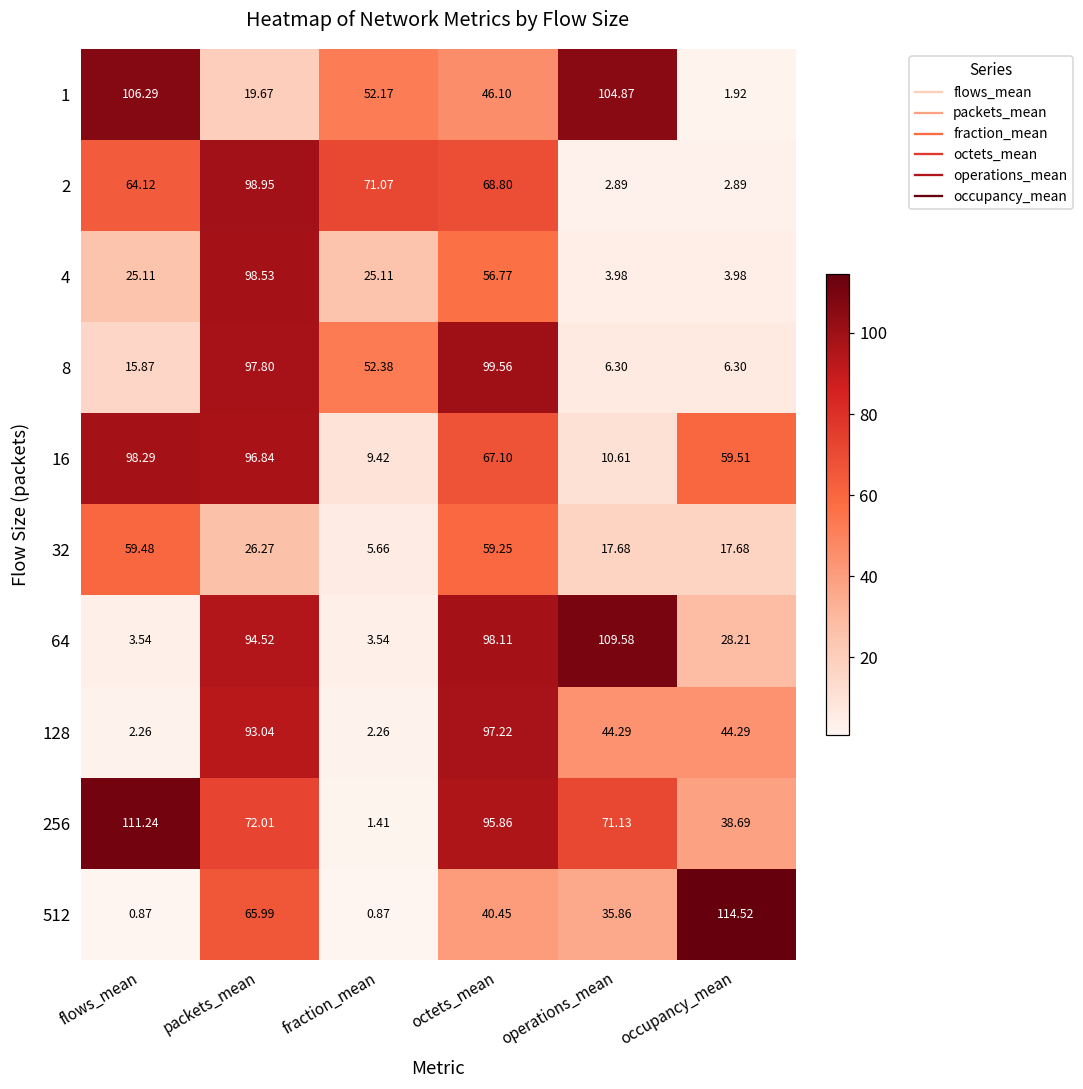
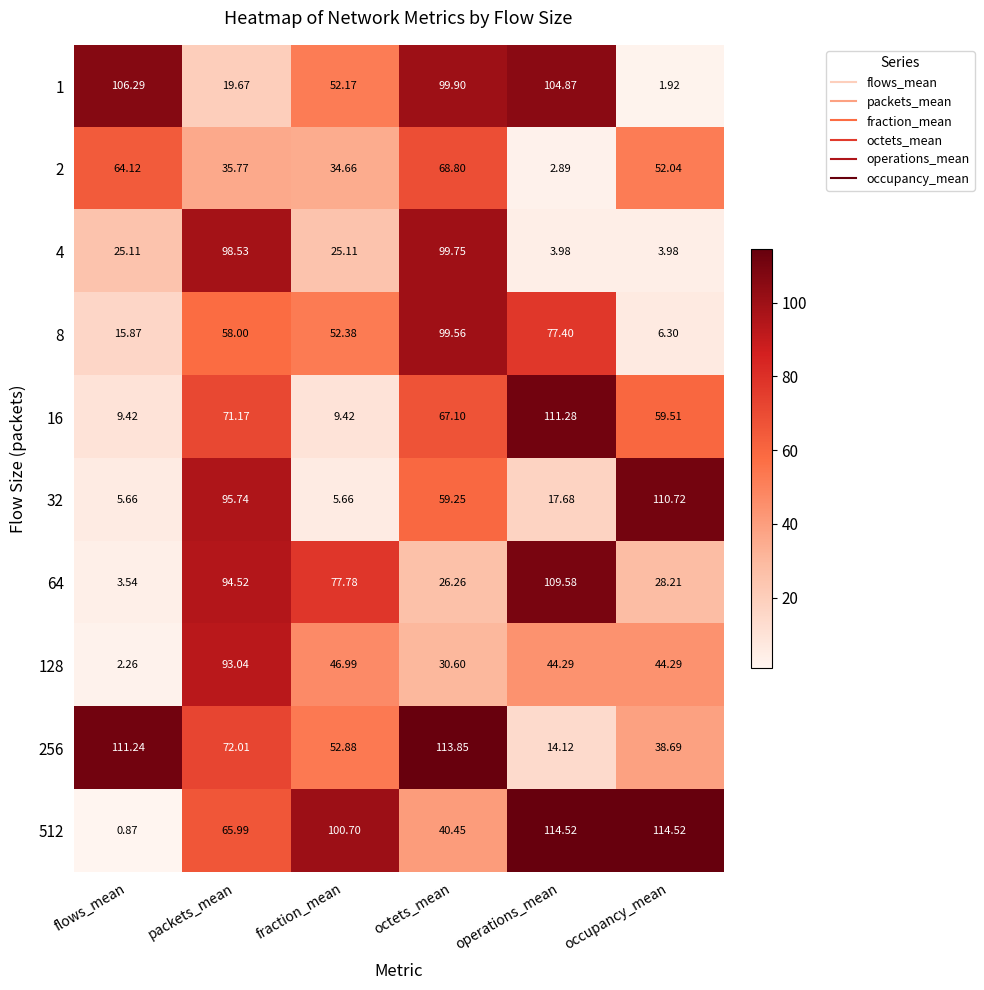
1, octets_mean: 46.10 -> 99.90
2, packets_mean: 98.95 -> 35.77
2, fraction_mean: 71.07 -> 34.66
2, occupancy_mean: 2.89 -> 52.04
4, octets_mean: 56.77 -> 99.75
8, packets_mean: 97.80 -> 58.00
8, operations_mean: 6.30 -> 77.40
16, flows_mean: 98.29 -> 9.42
16, packets_mean: 96.84 -> 71.17
16, operations_mean: 10.61 -> 111.28
32, flows_mean: 59.48 -> 5.66
32, packets_mean: 26.27 -> 95.74
32, occupancy_mean: 17.68 -> 110.72
64, fraction_mean: 3.54 -> 77.78
64, octets_mean: 98.11 -> 26.26
128, fraction_mean: 2.26 -> 46.99
128, octets_mean: 97.22 -> 30.60
256, fraction_mean: 1.41 -> 52.88
256, octets_mean: 95.86 -> 113.85
256, operations_mean: 71.13 -> 14.12
512, fraction_mean: 0.87 -> 100.70
512, operations_mean: 35.86 -> 114.52
